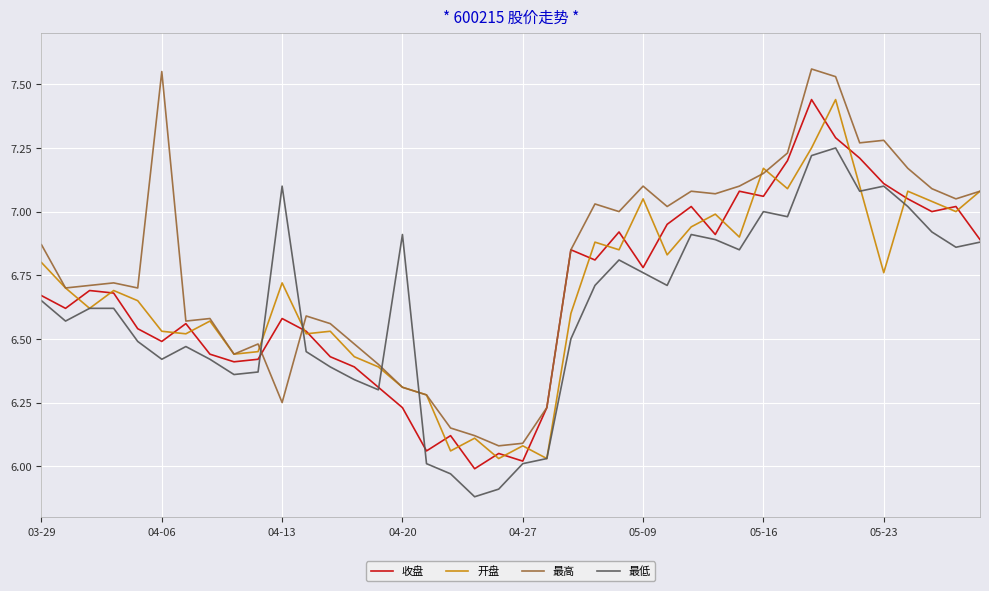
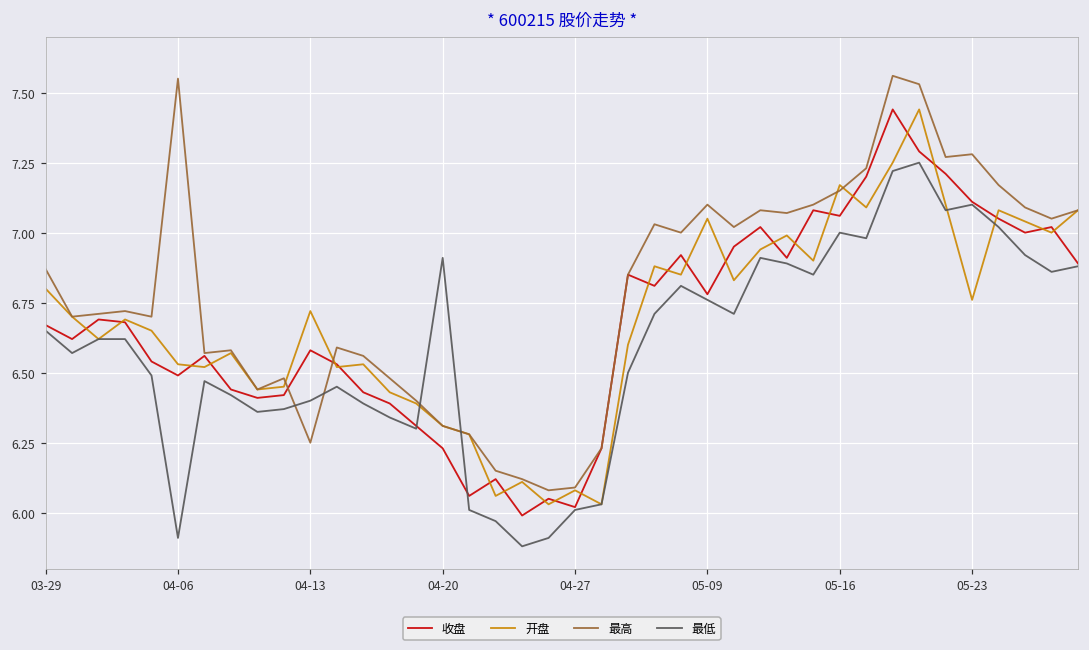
最低, 04-06: 6.42 -> 5.91
最低, 04-13: 7.1 -> 6.4
